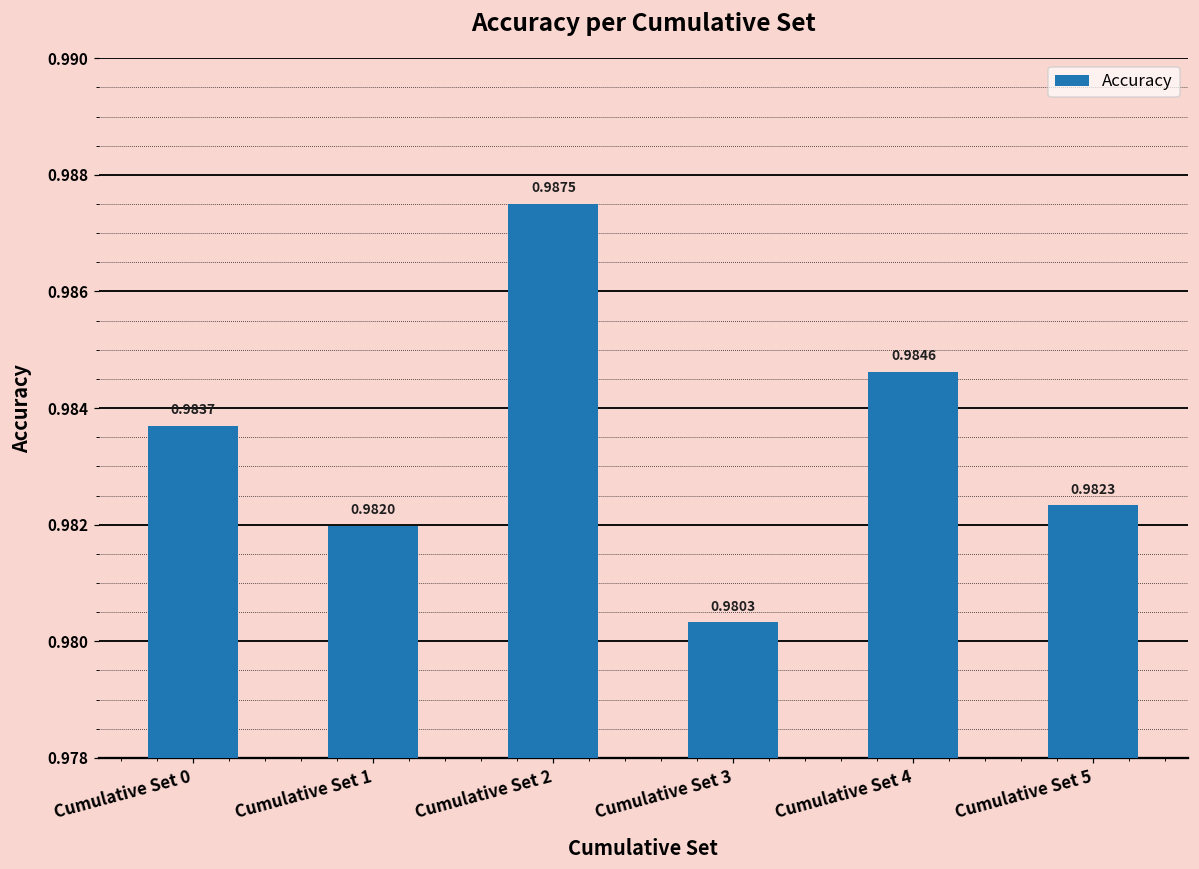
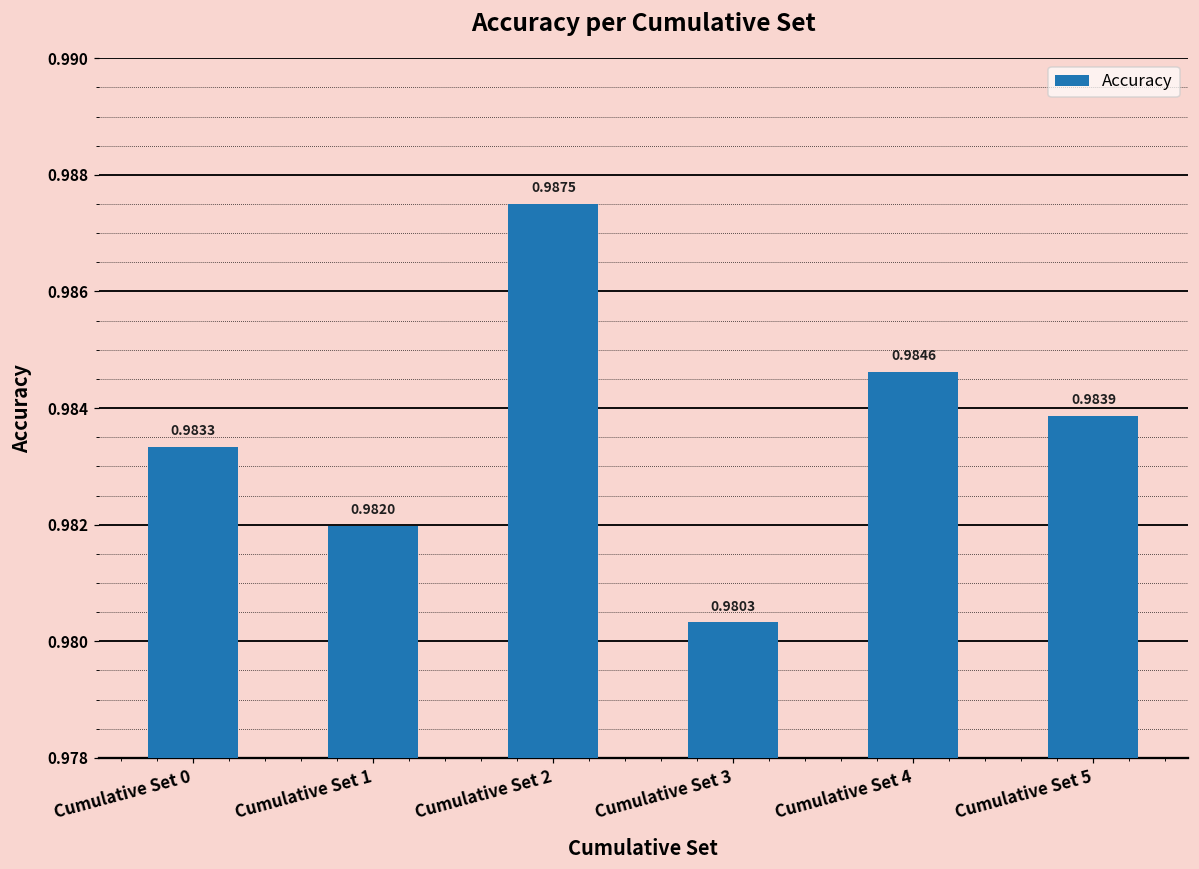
Cumulative Set 0: 0.9837 -> 0.9833
Cumulative Set 5: 0.9823 -> 0.9839
